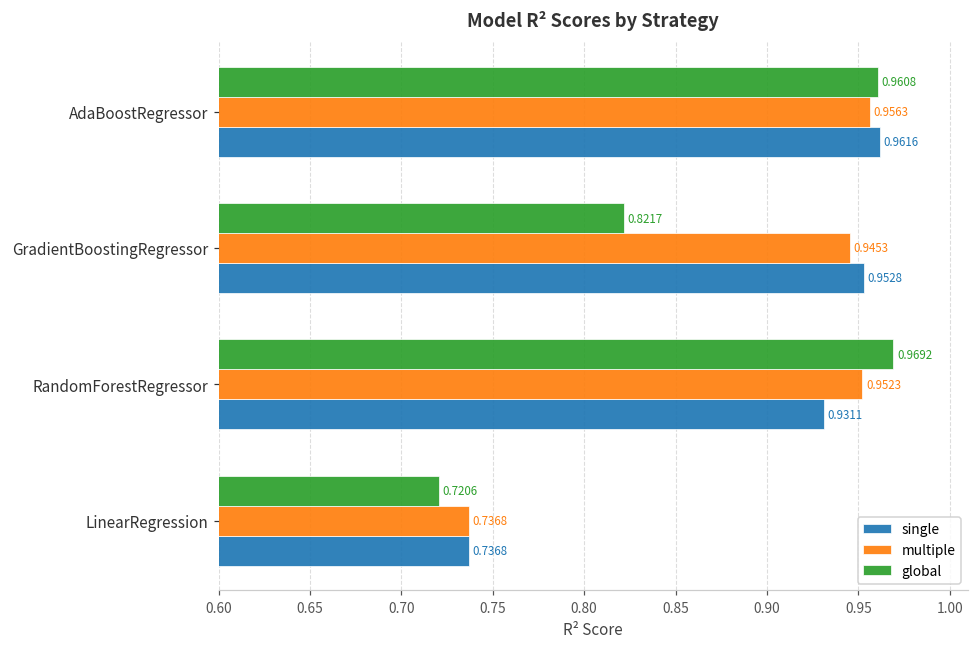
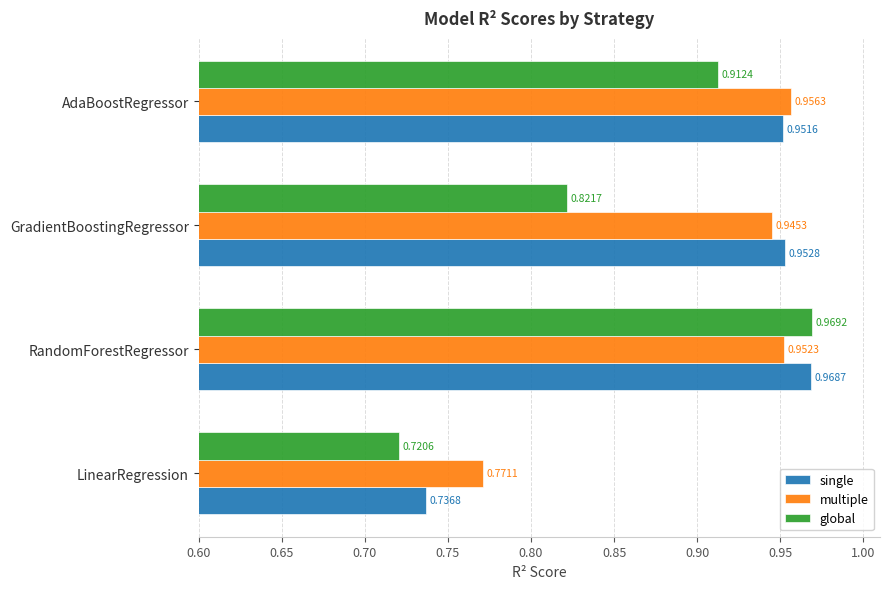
global, AdaBoostRegressor: 0.9608 -> 0.9124
single, AdaBoostRegressor: 0.9616 -> 0.9516
single, RandomForestRegressor: 0.9311 -> 0.9687
multiple, LinearRegression: 0.7368 -> 0.7711
